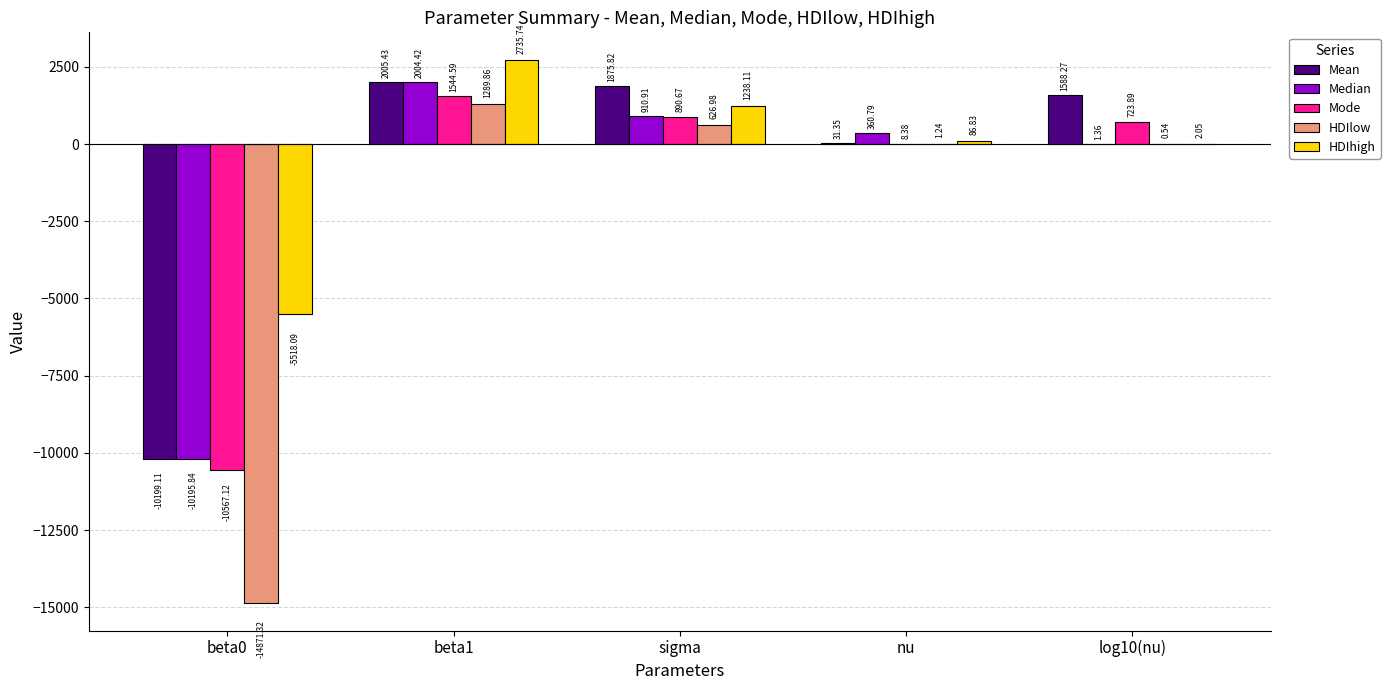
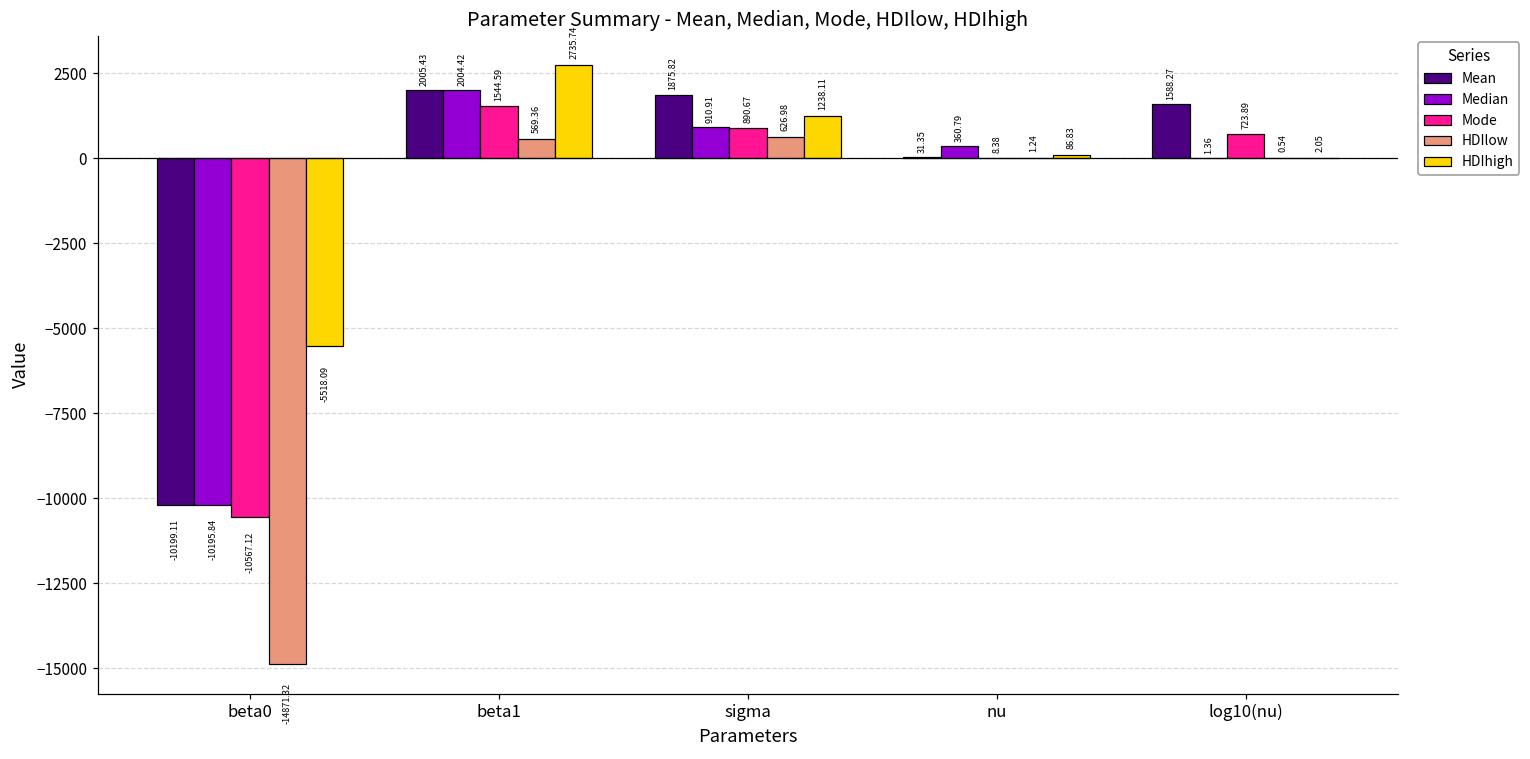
HDIlow, beta1: 1289.86 -> 569.36
